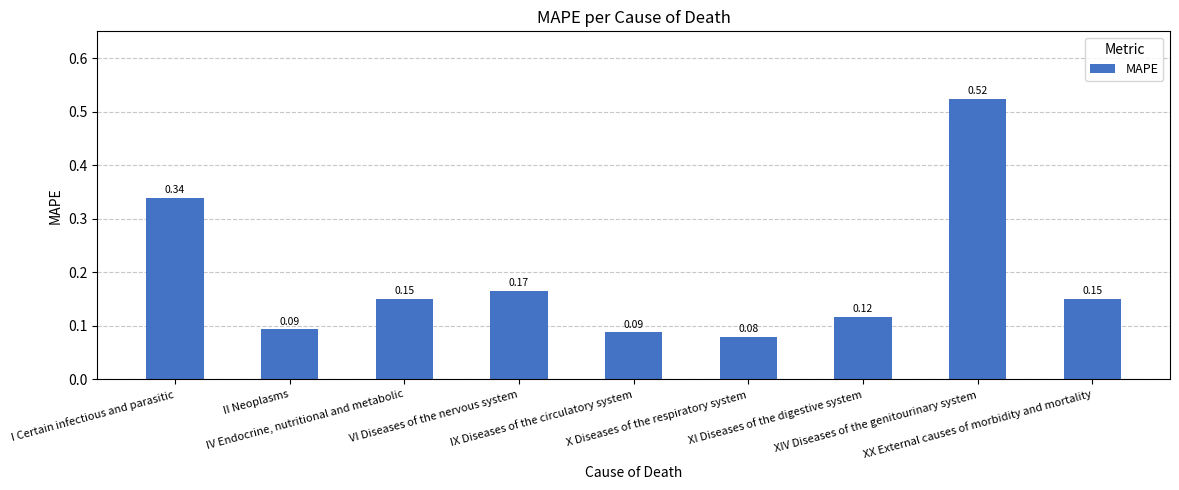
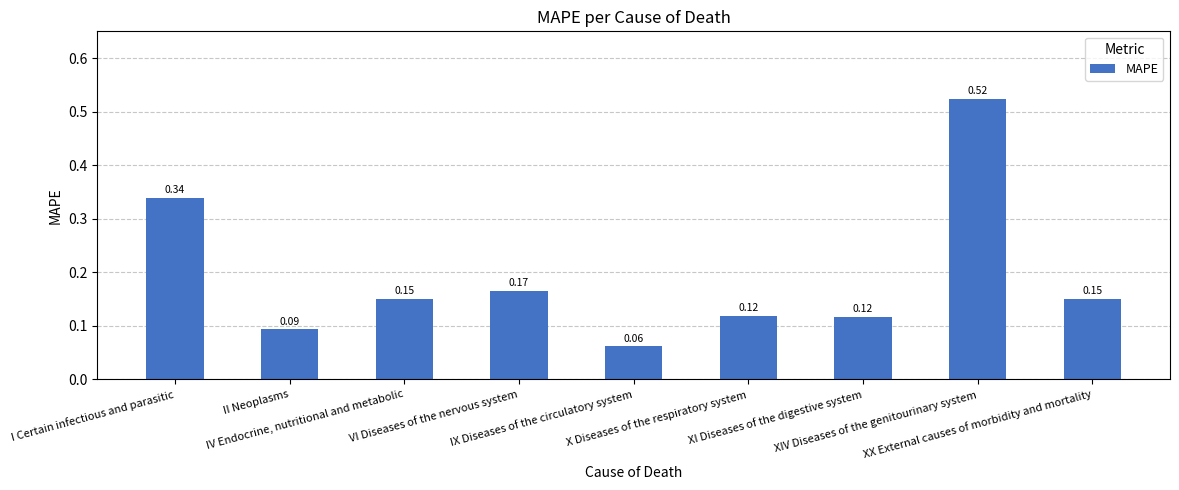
IX Diseases of the circulatory system: 0.09 -> 0.06
X Diseases of the respiratory system: 0.08 -> 0.12
